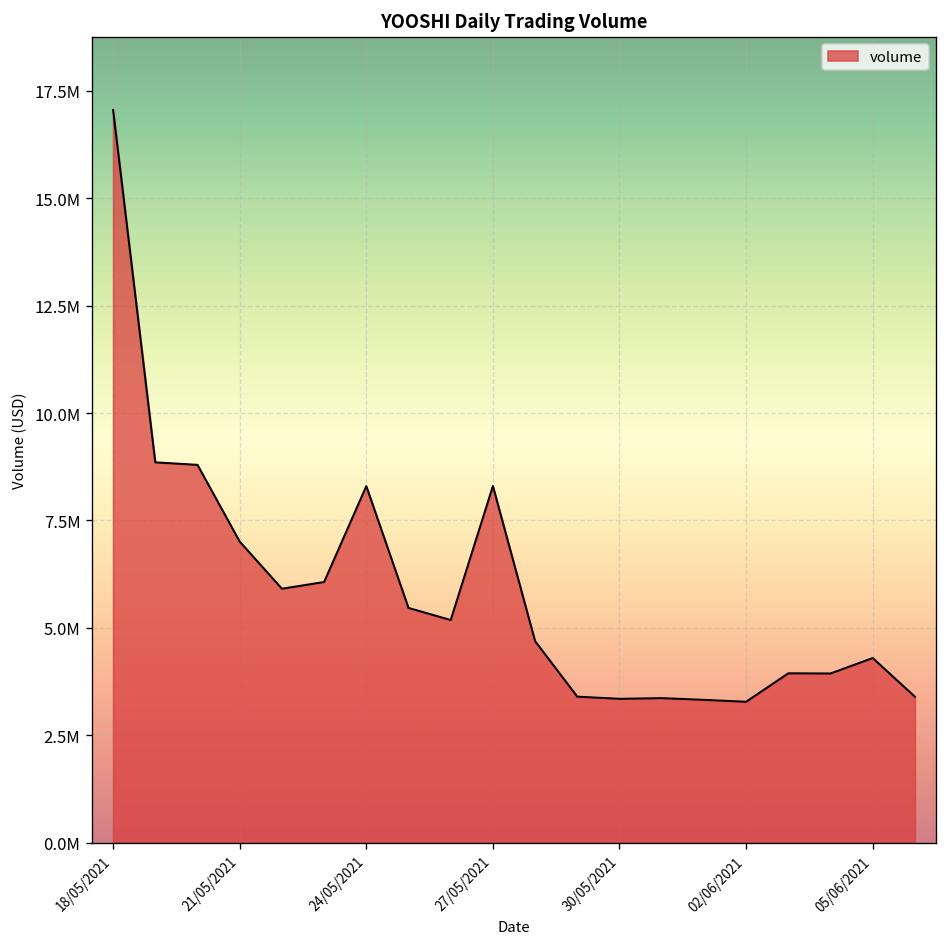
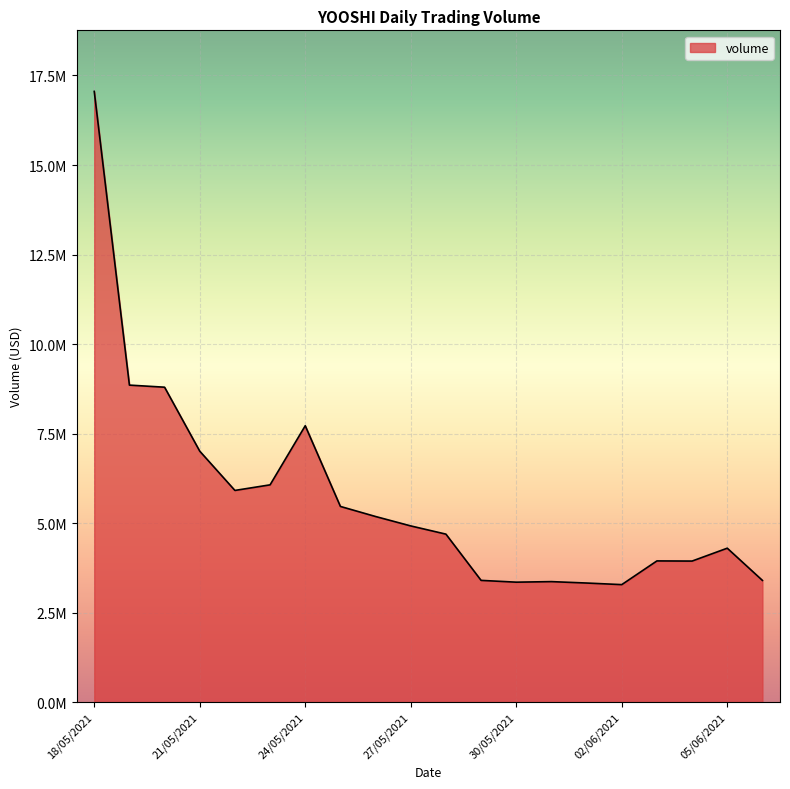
24/05/2021: 8300000 -> 7700000
27/05/2021: 8300000 -> 4900000
